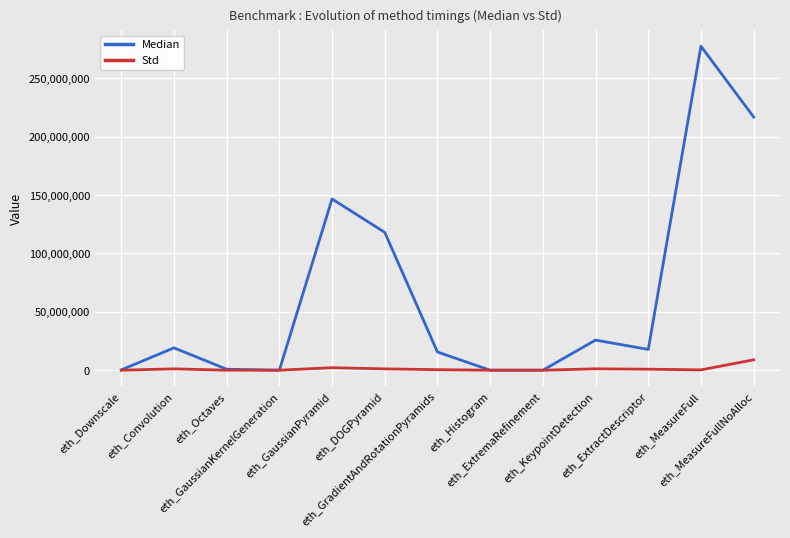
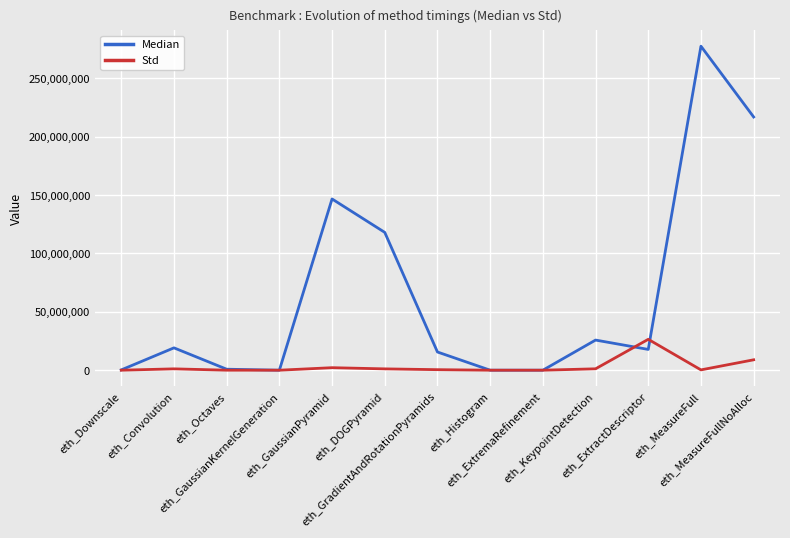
Std, eth_ExtractDescriptor: 1,000,000 -> 26,000,000
